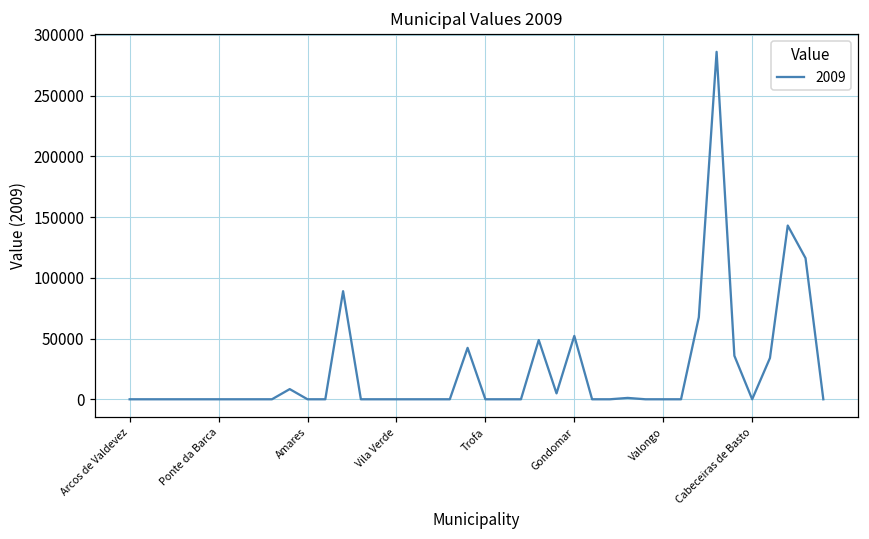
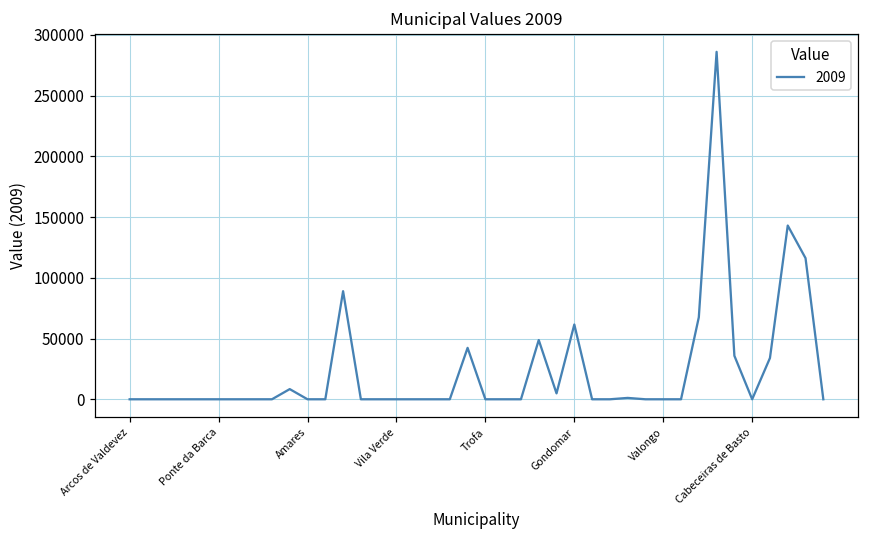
Gondomar: 52000 -> 62000
